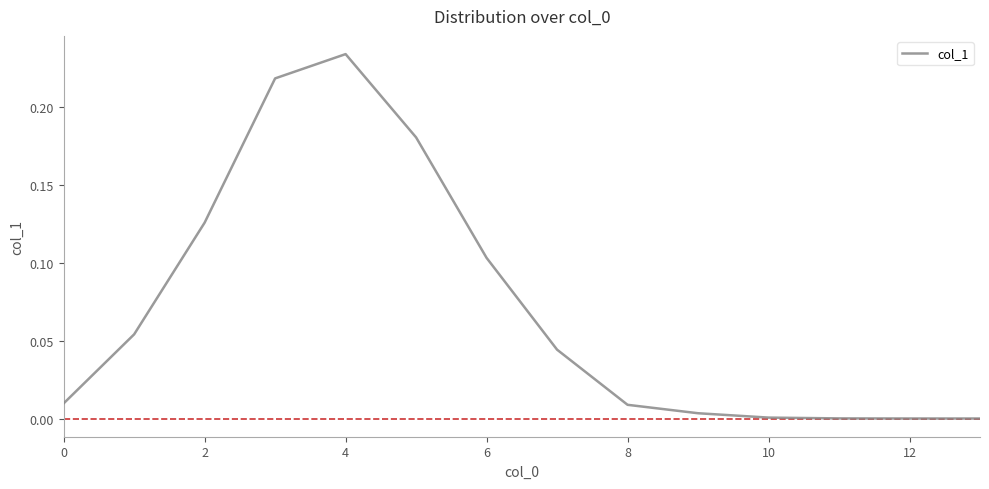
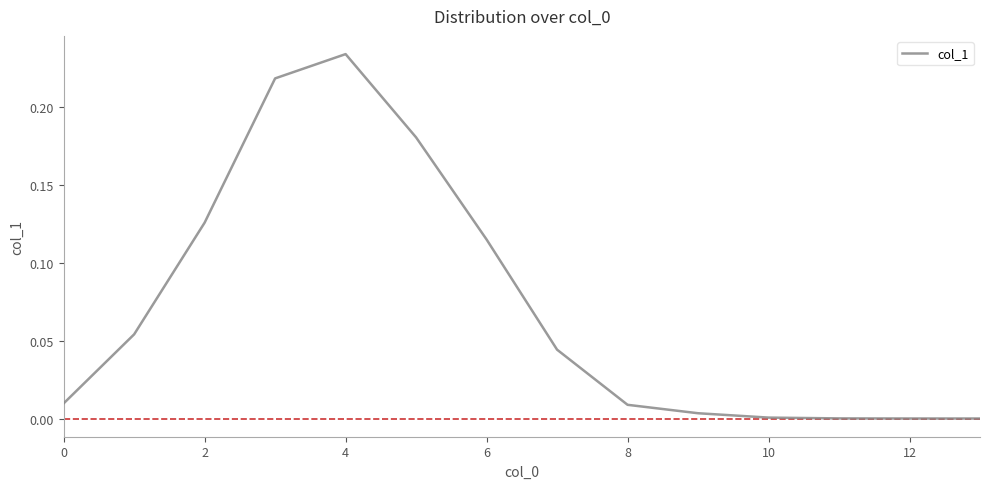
6: 0.103 -> 0.115
